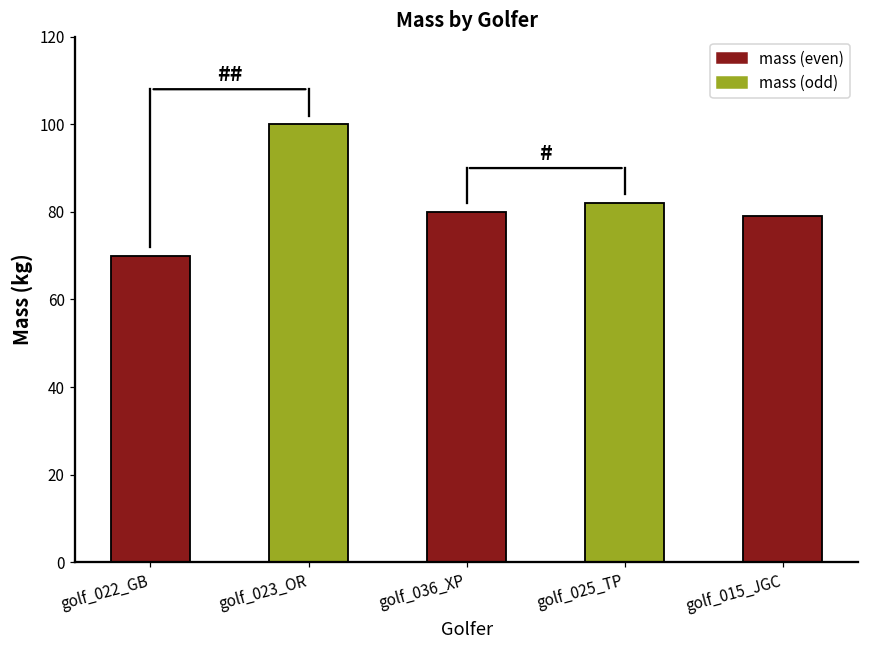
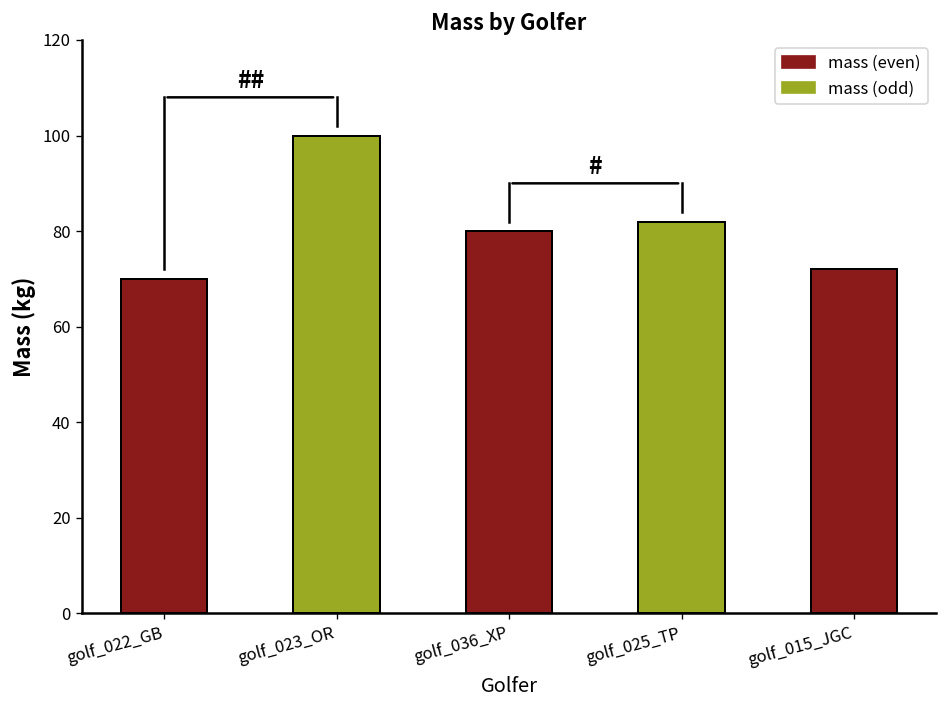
mass (even), golf_015_JGC: 79 -> 72
